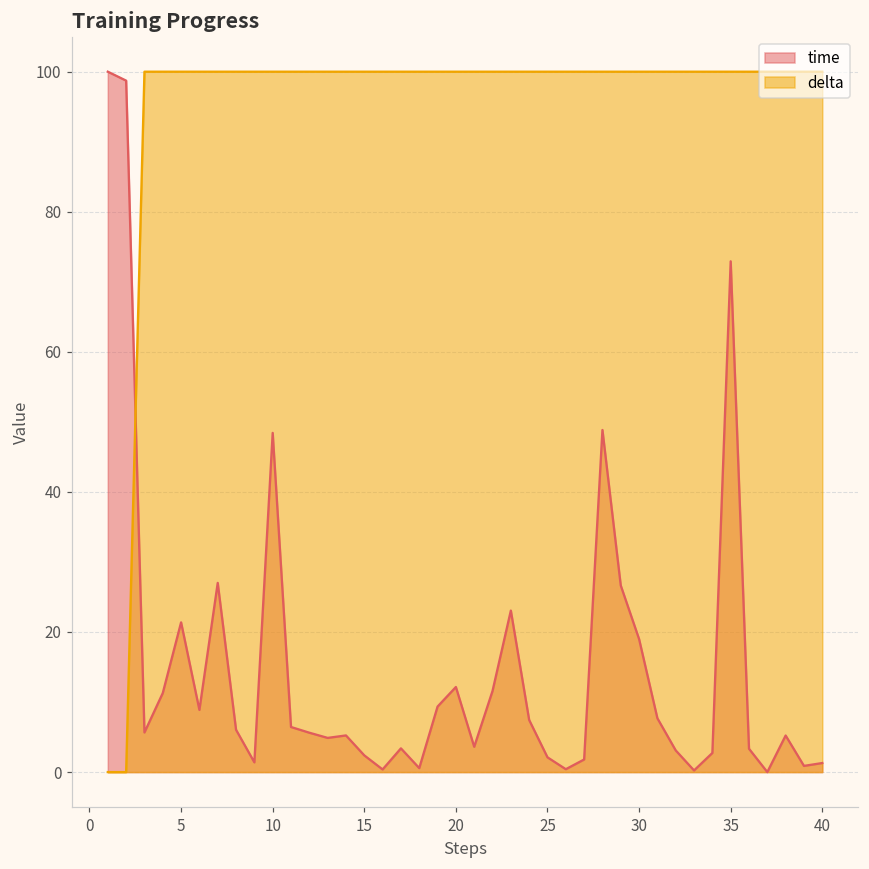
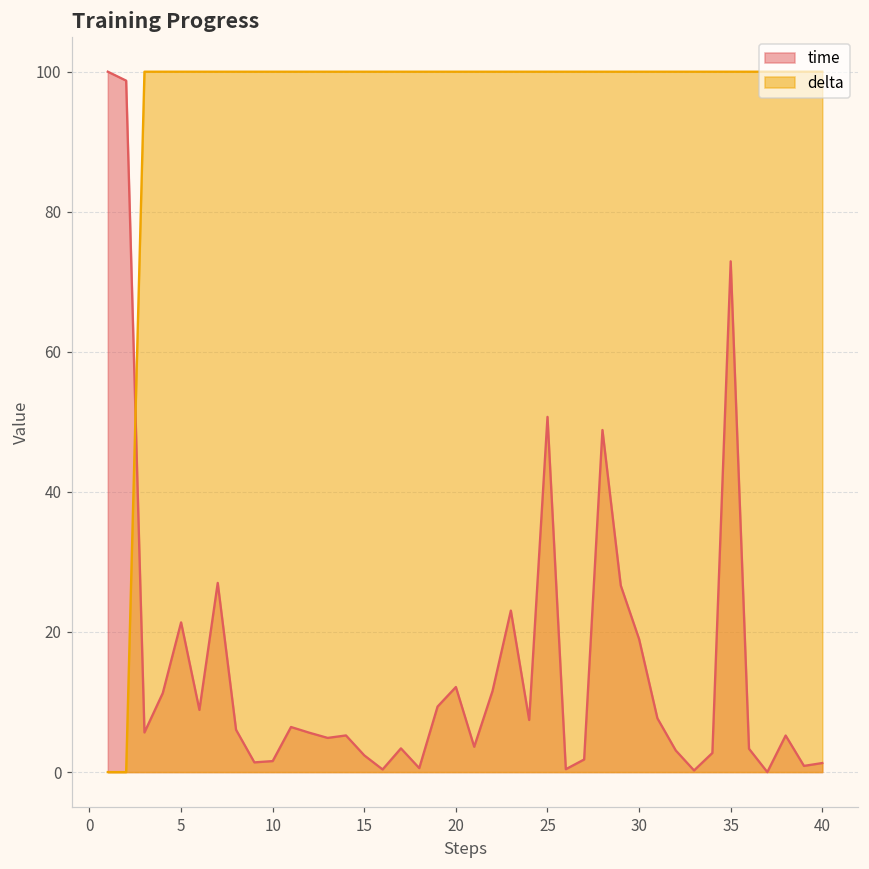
time, 10: 48 -> 2
time, 25: 2 -> 51
